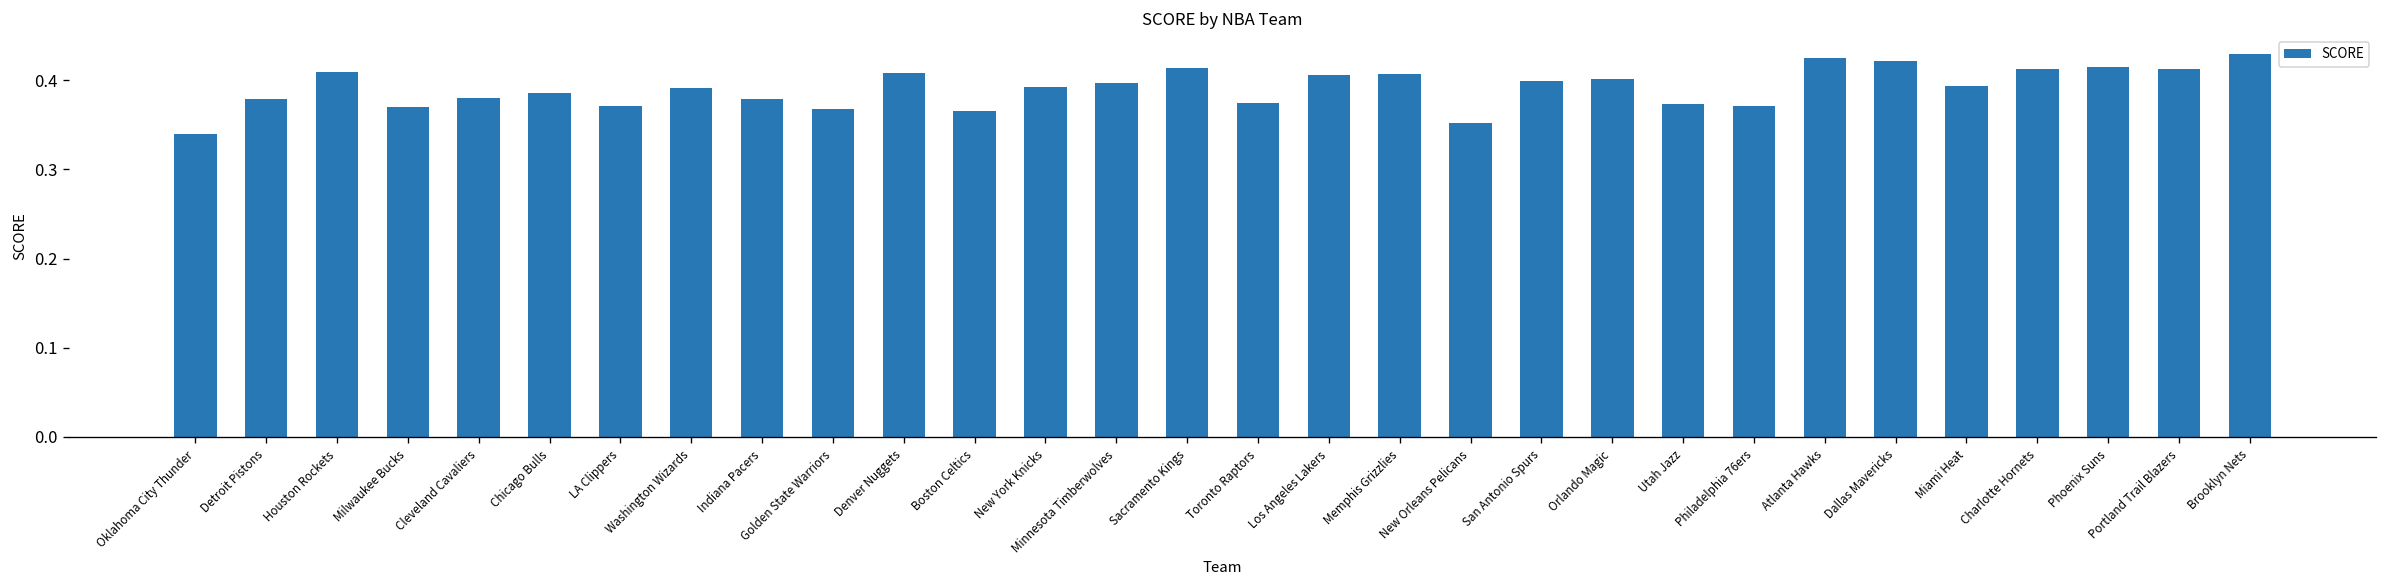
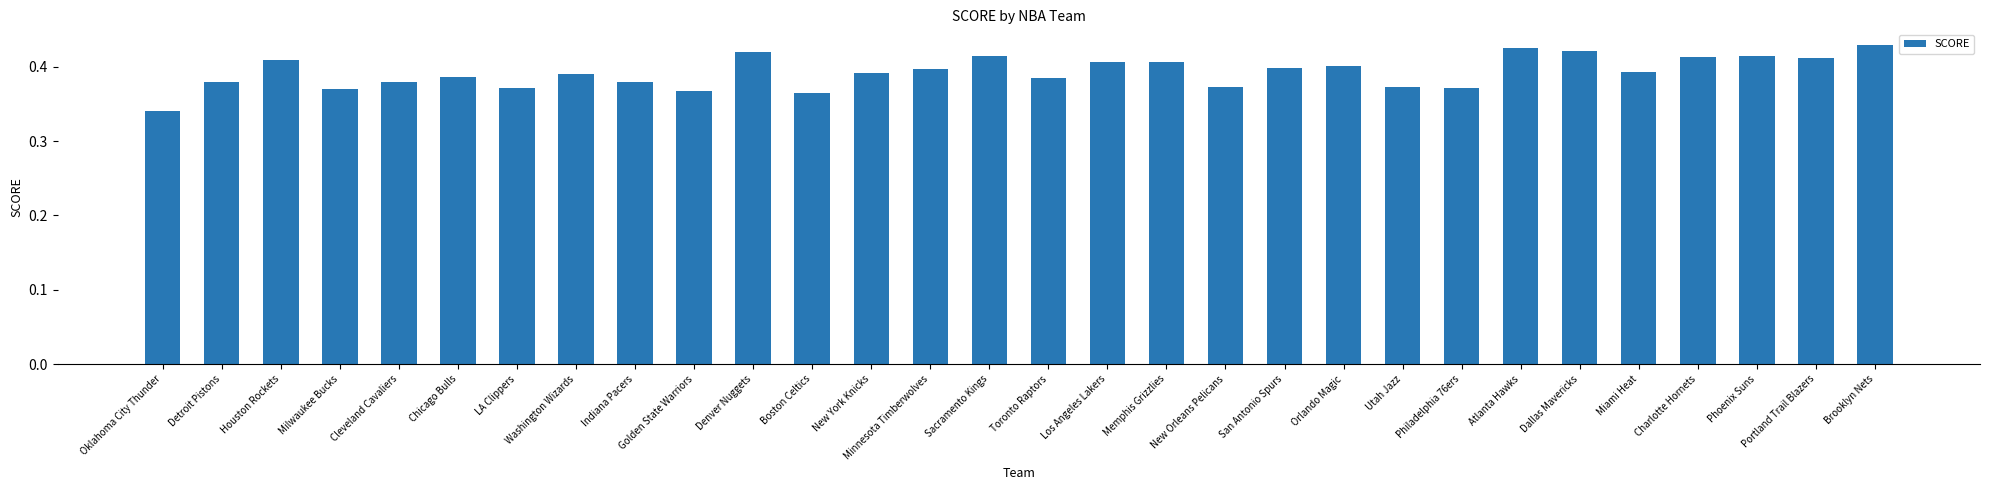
Denver Nuggets: 0.41 -> 0.42
Toronto Raptors: 0.37 -> 0.39
New Orleans Pelicans: 0.35 -> 0.37
